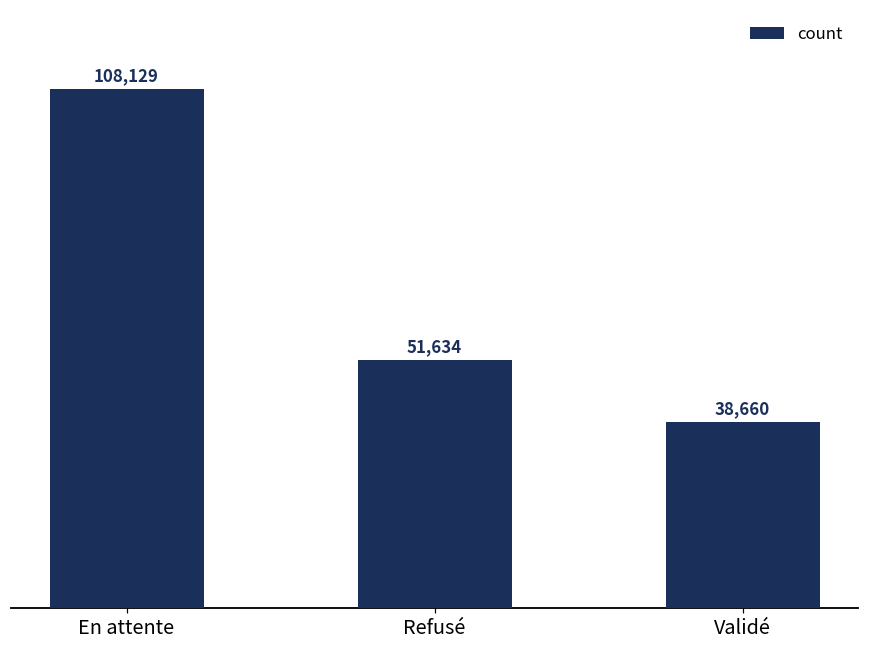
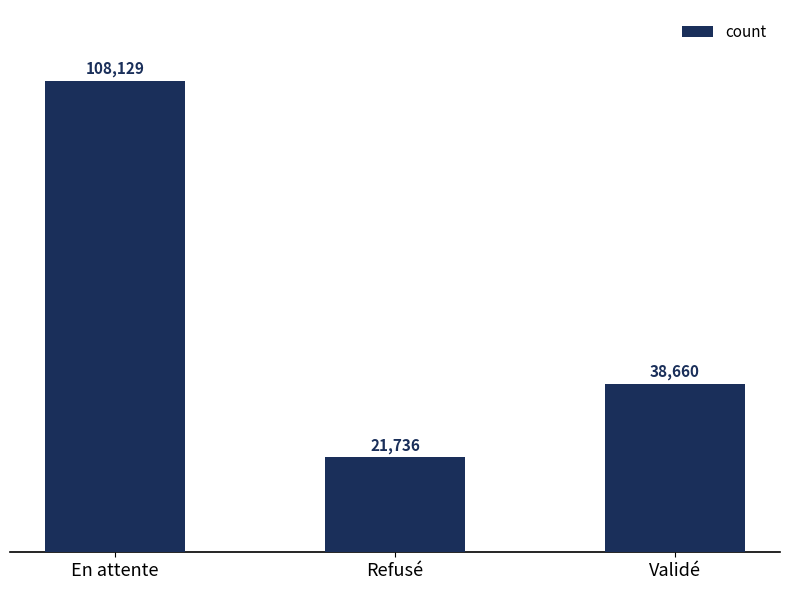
Refusé: 51,634 -> 21,736
